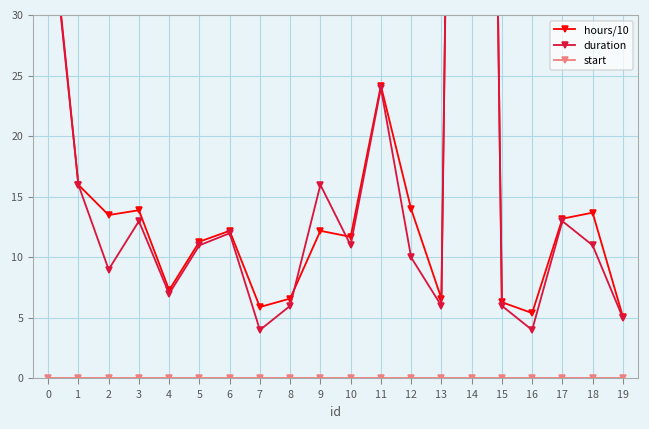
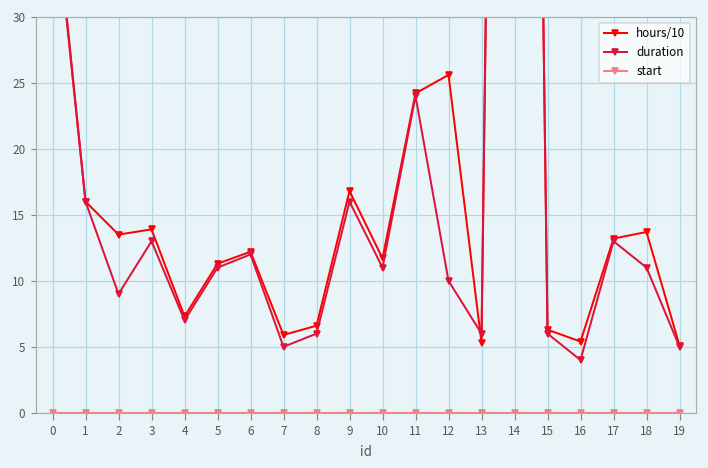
duration, 7: 4 -> 5
hours/10, 9: 12.2 -> 16.8
hours/10, 12: 14.0 -> 25.6
hours/10, 13: 6.6 -> 5.3
